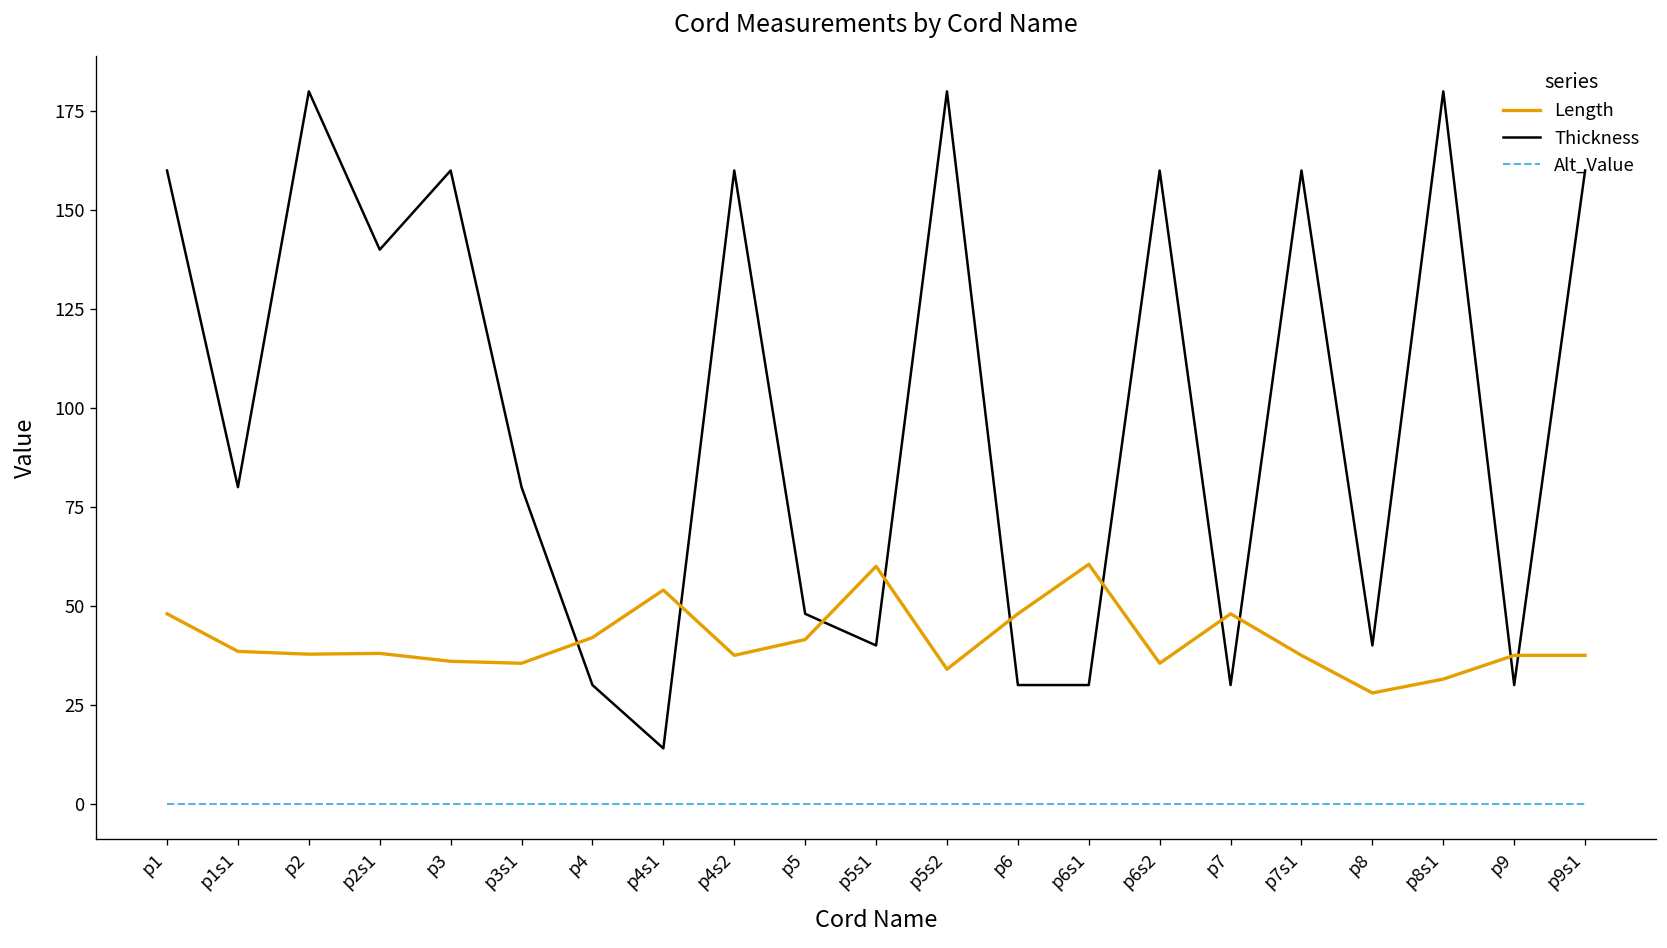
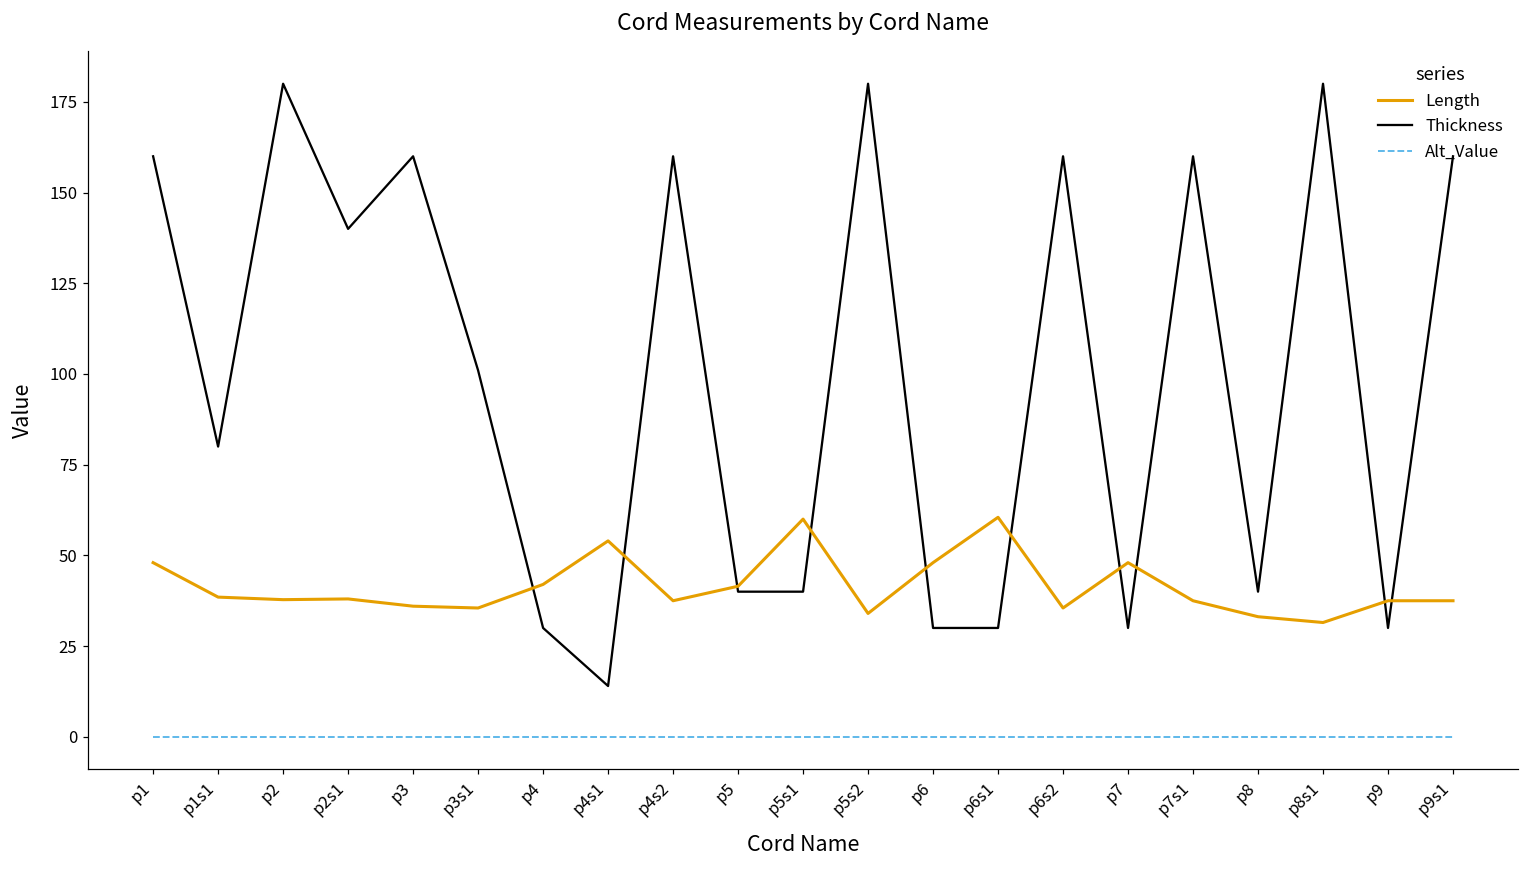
Thickness, p3s1: 80 -> 101
Thickness, p5: 48 -> 40
Length, p8: 28 -> 33
